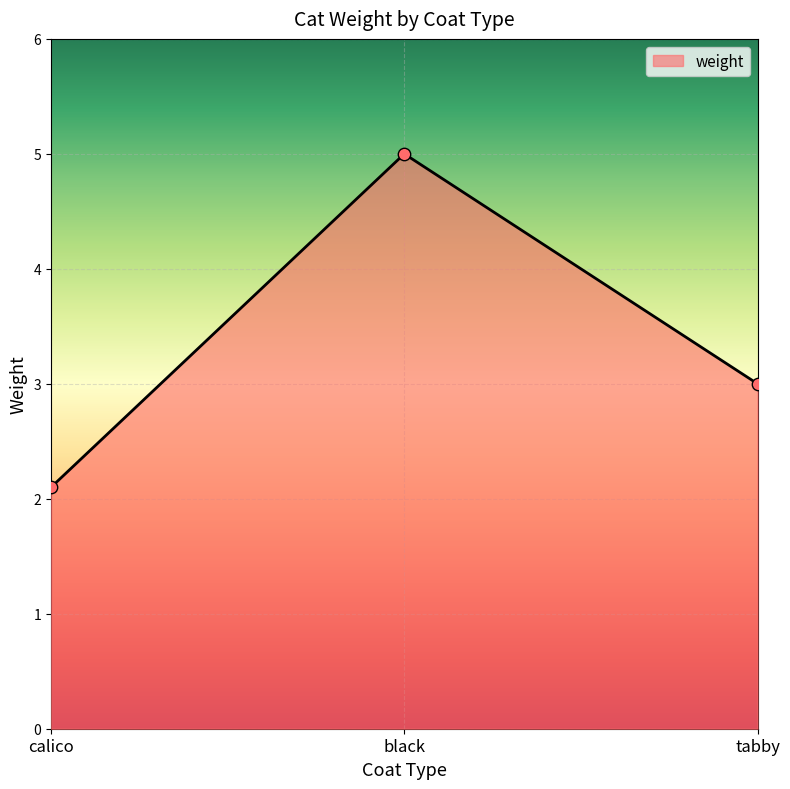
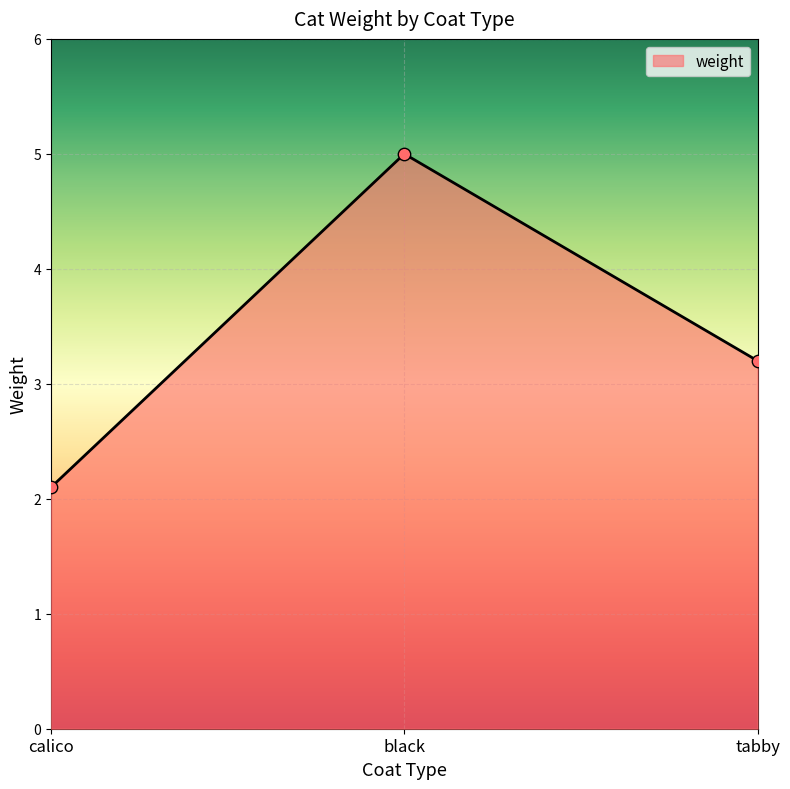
tabby: 3.0 -> 3.2
